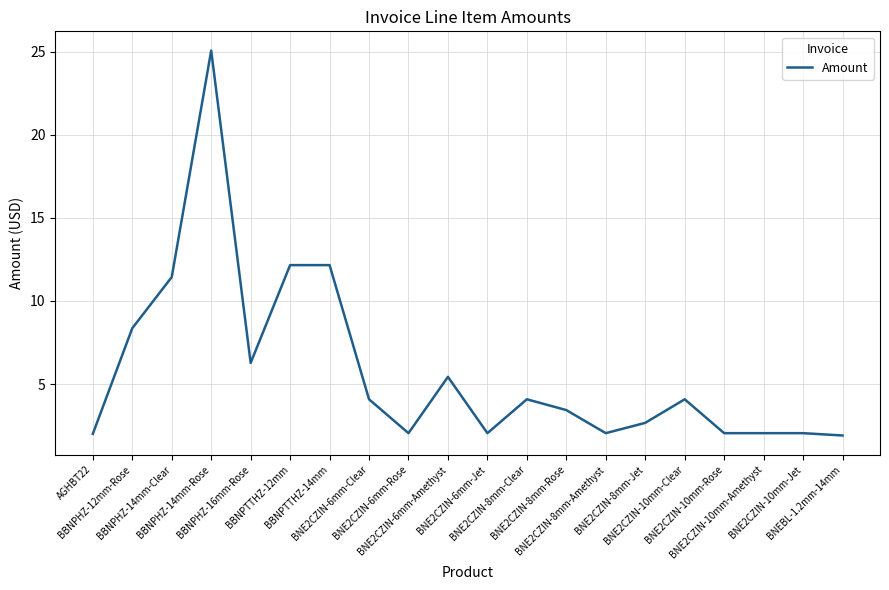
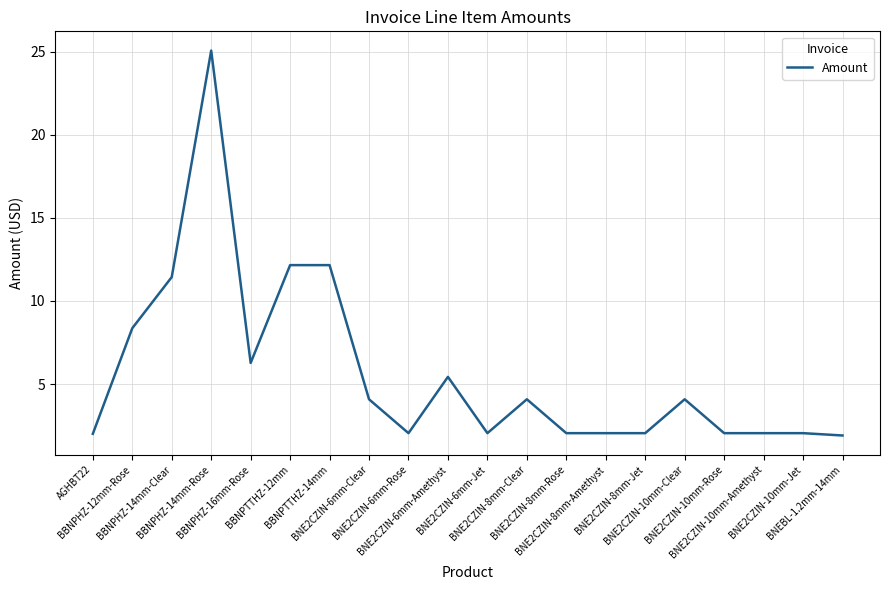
BNE2CZIN-8mm-Rose: 3.4 -> 2.0
BNE2CZIN-8mm-Jet: 2.7 -> 2.0
